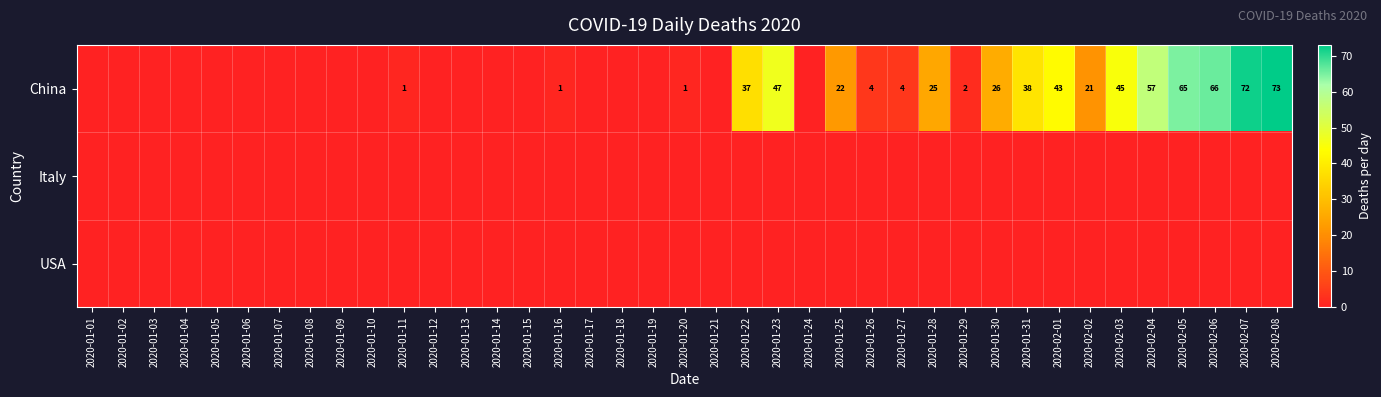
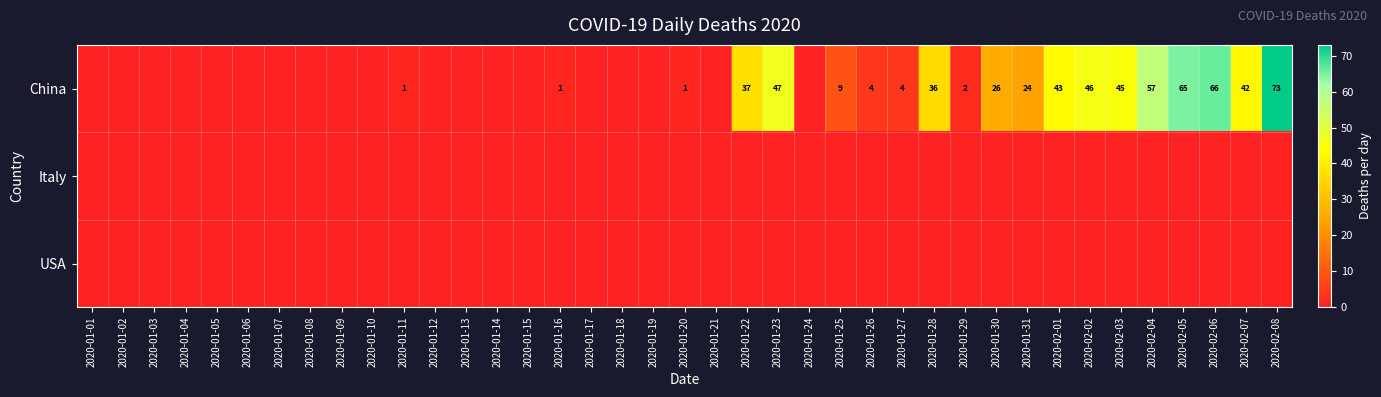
China, 2020-01-25: 22 -> 9
China, 2020-01-28: 25 -> 36
China, 2020-01-31: 38 -> 24
China, 2020-02-02: 21 -> 46
China, 2020-02-07: 72 -> 42
